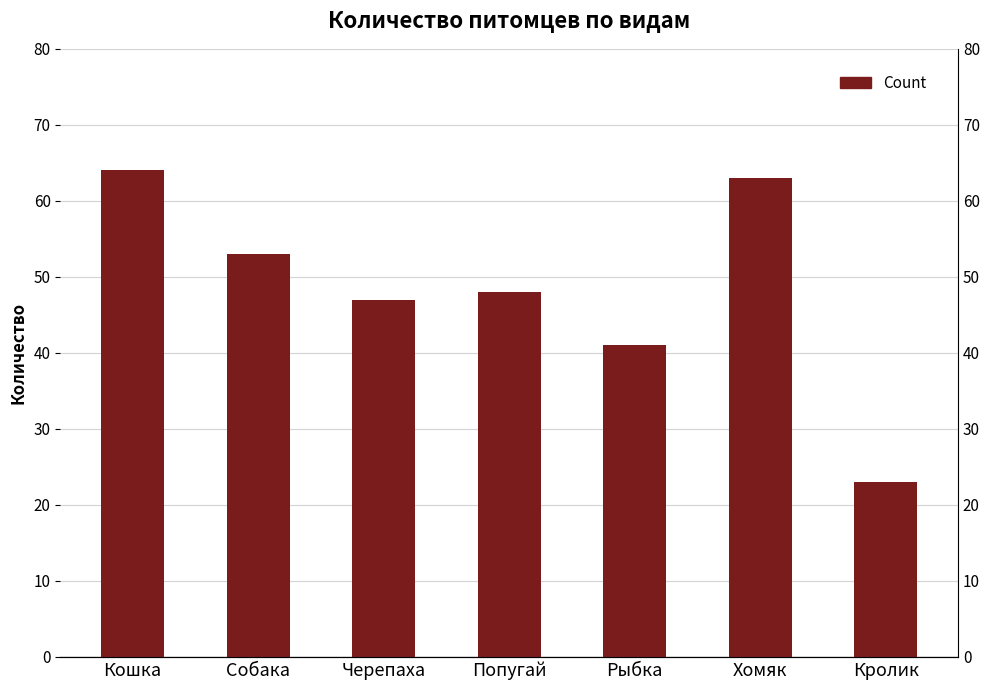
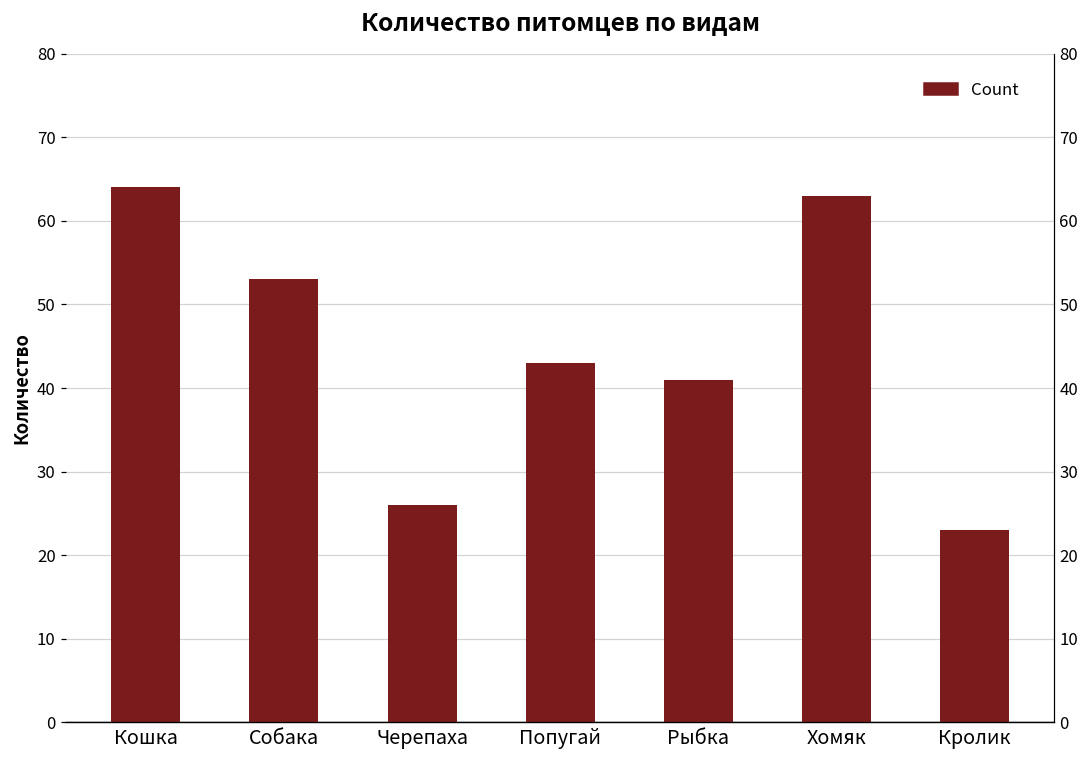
Черепаха: 47 -> 26
Попугай: 48 -> 43
